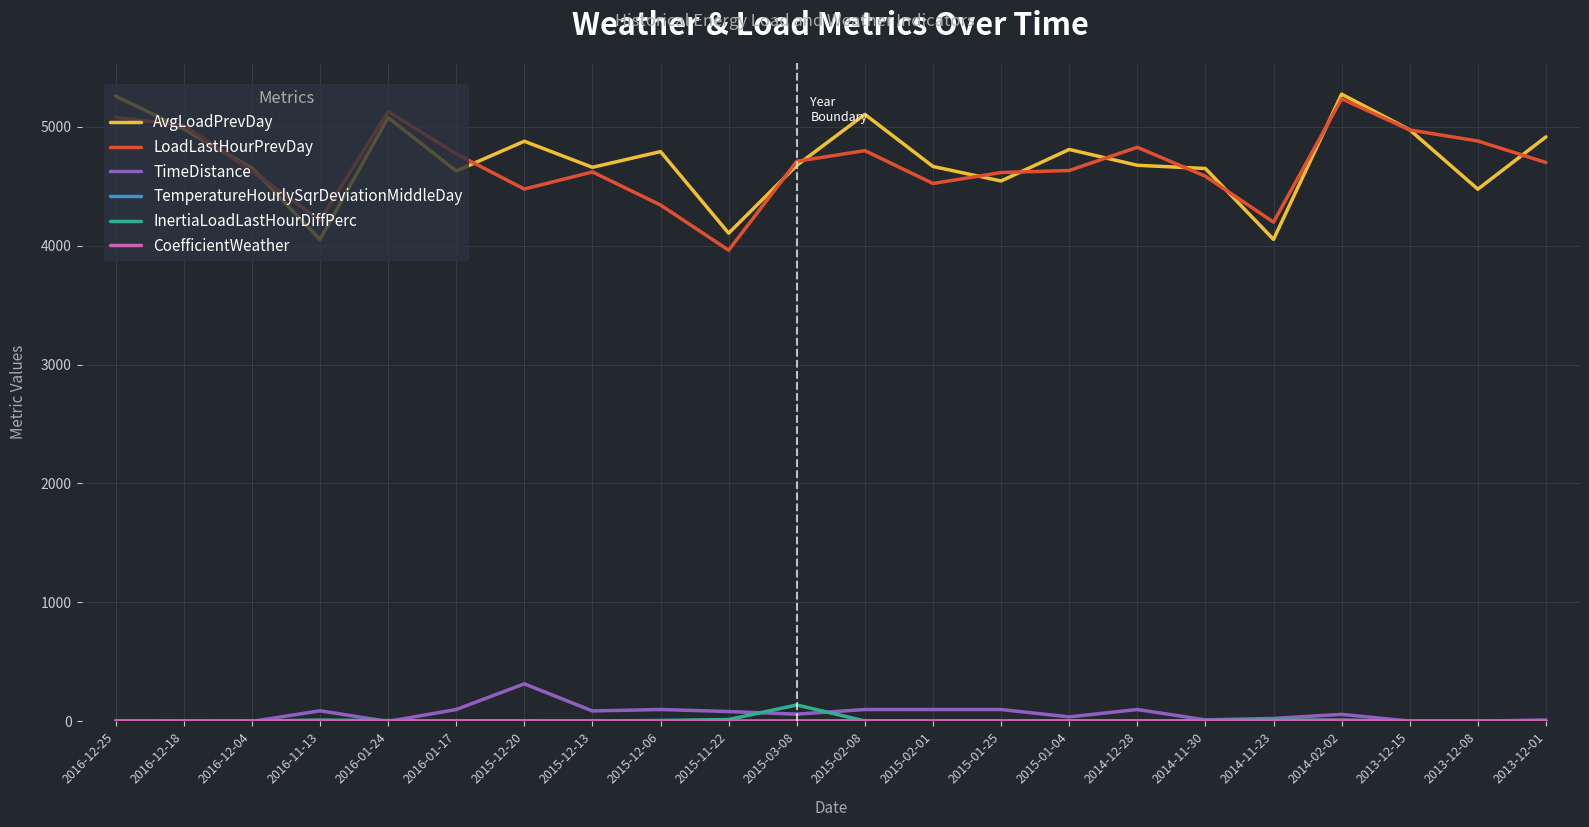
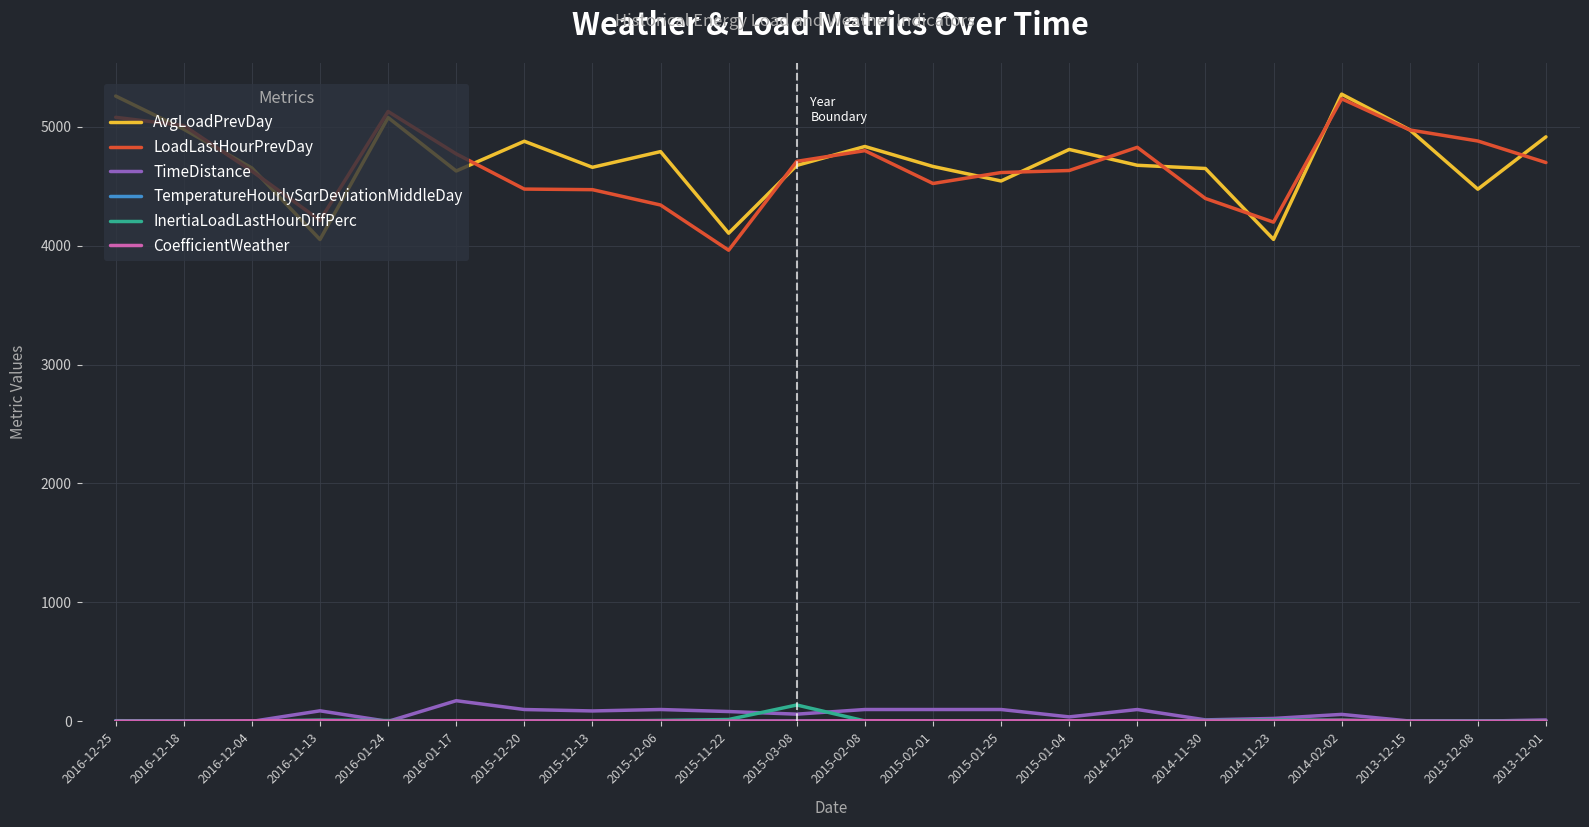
TimeDistance, 2016-01-17: 100 -> 170
TimeDistance, 2015-12-20: 320 -> 100
LoadLastHourPrevDay, 2015-12-13: 4620 -> 4470
AvgLoadPrevDay, 2015-02-08: 5100 -> 4830
LoadLastHourPrevDay, 2014-11-30: 4580 -> 4400
